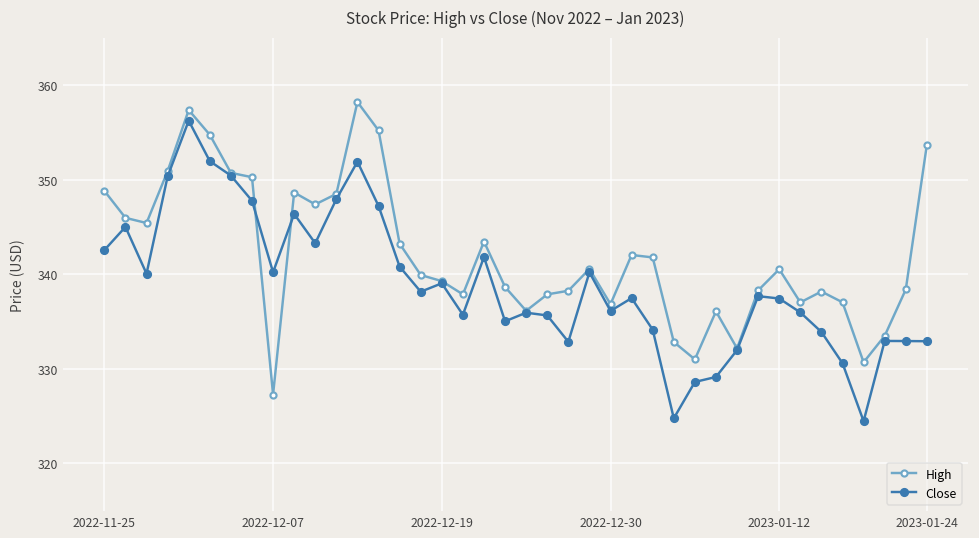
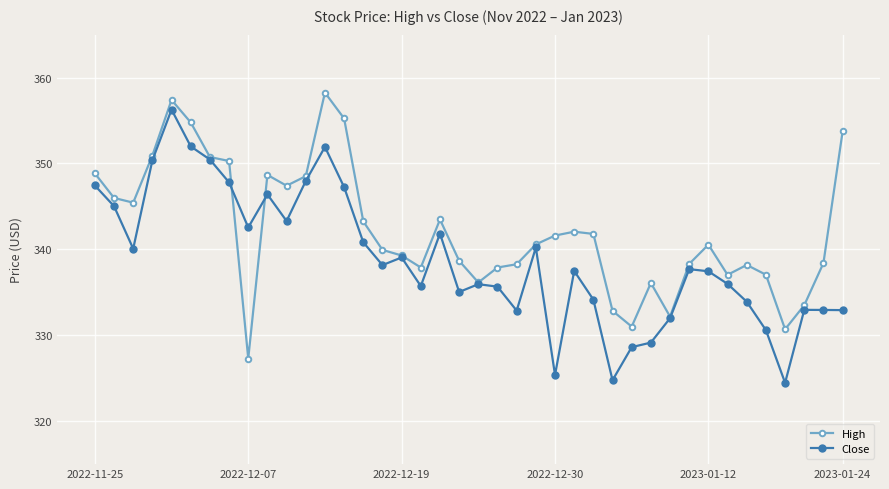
Close, 2022-11-25: 343 -> 347
Close, 2022-12-07: 340 -> 343
High, 2022-12-30: 337 -> 342
Close, 2022-12-30: 336 -> 325
